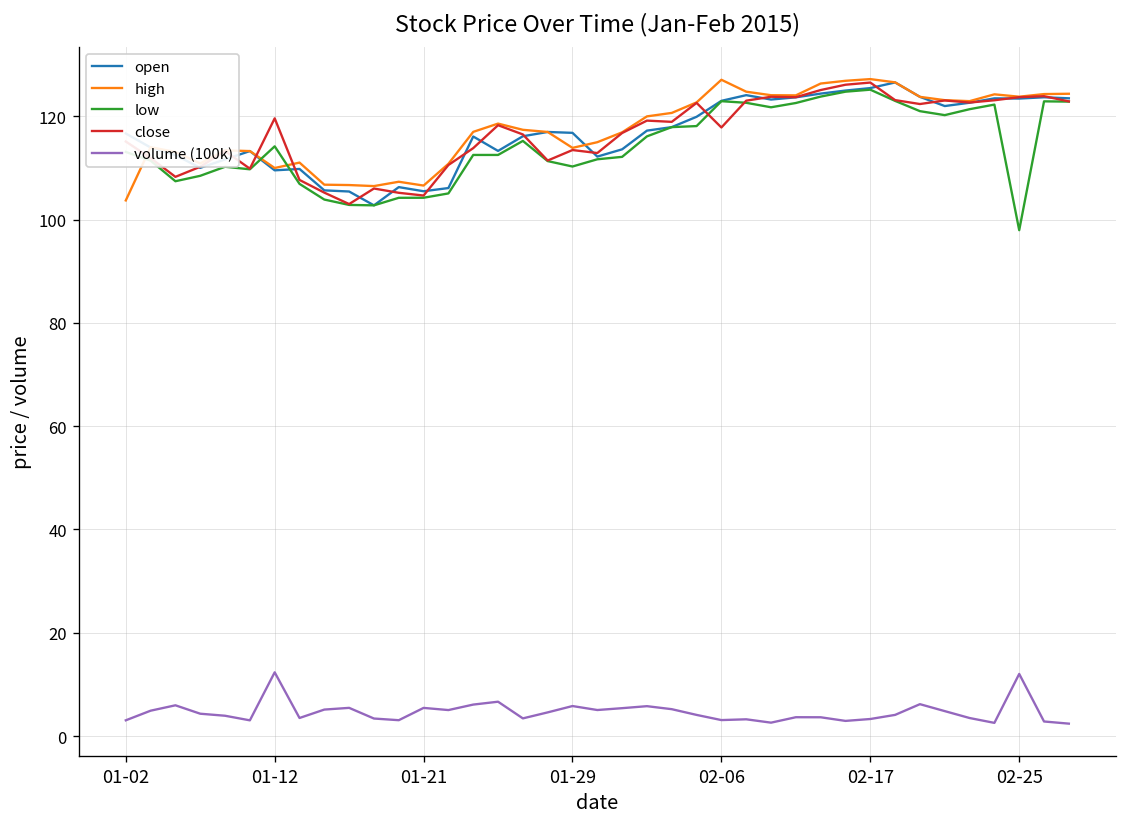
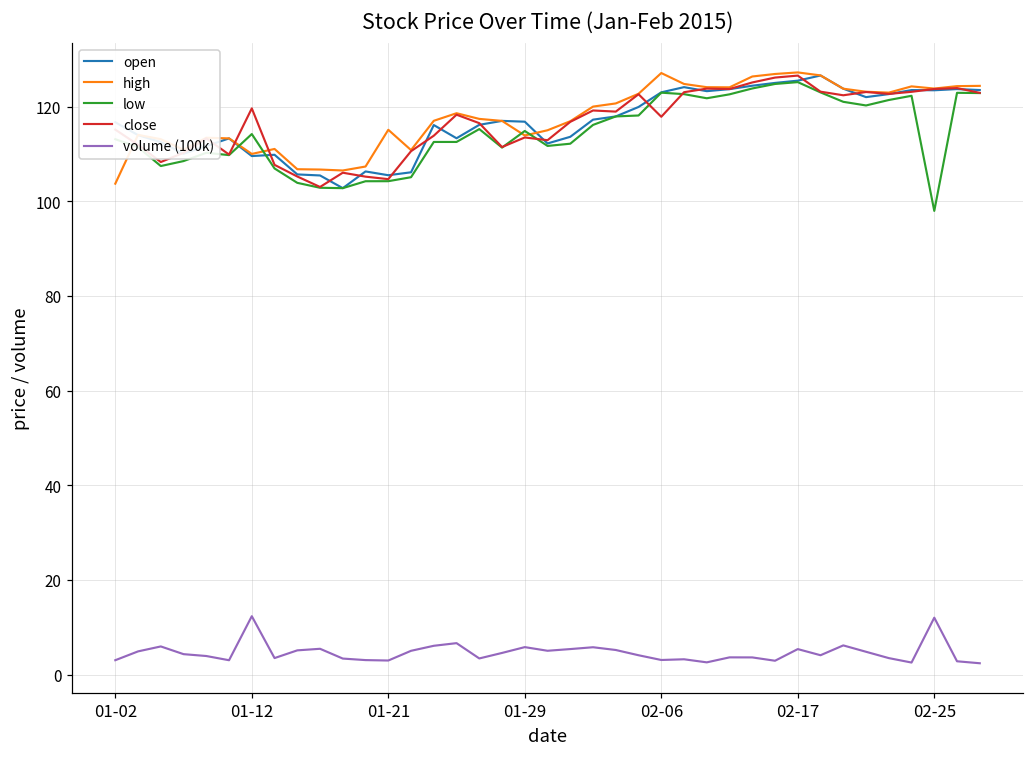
high, 01-21: 107 -> 115
volume (100k), 01-21: 5 -> 3
low, 01-29: 110 -> 115
volume (100k), 02-17: 3 -> 5
